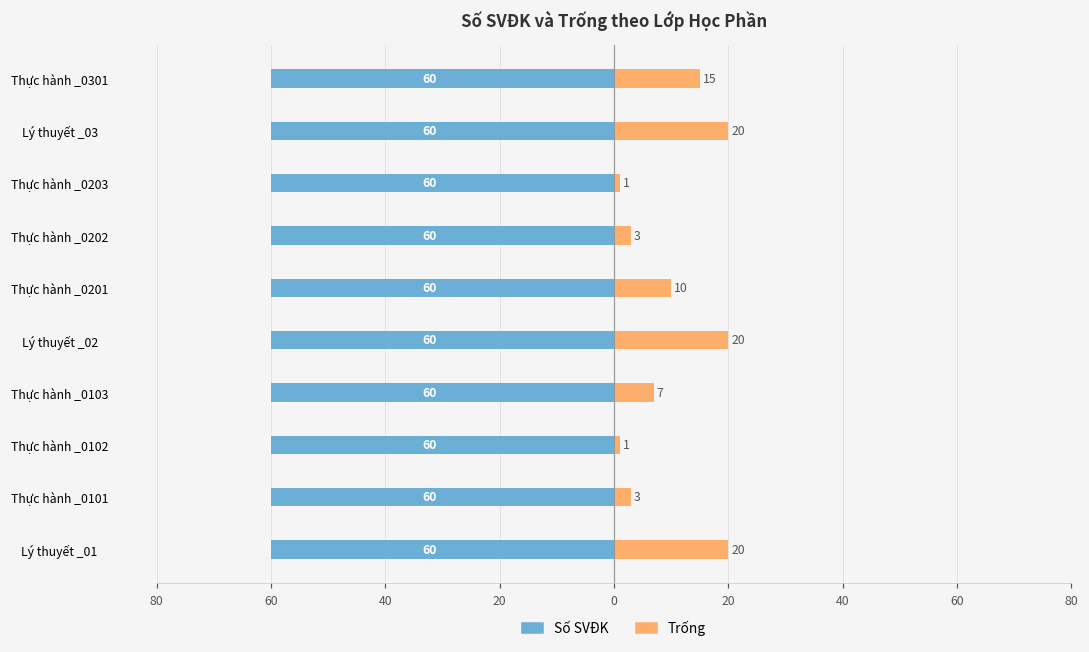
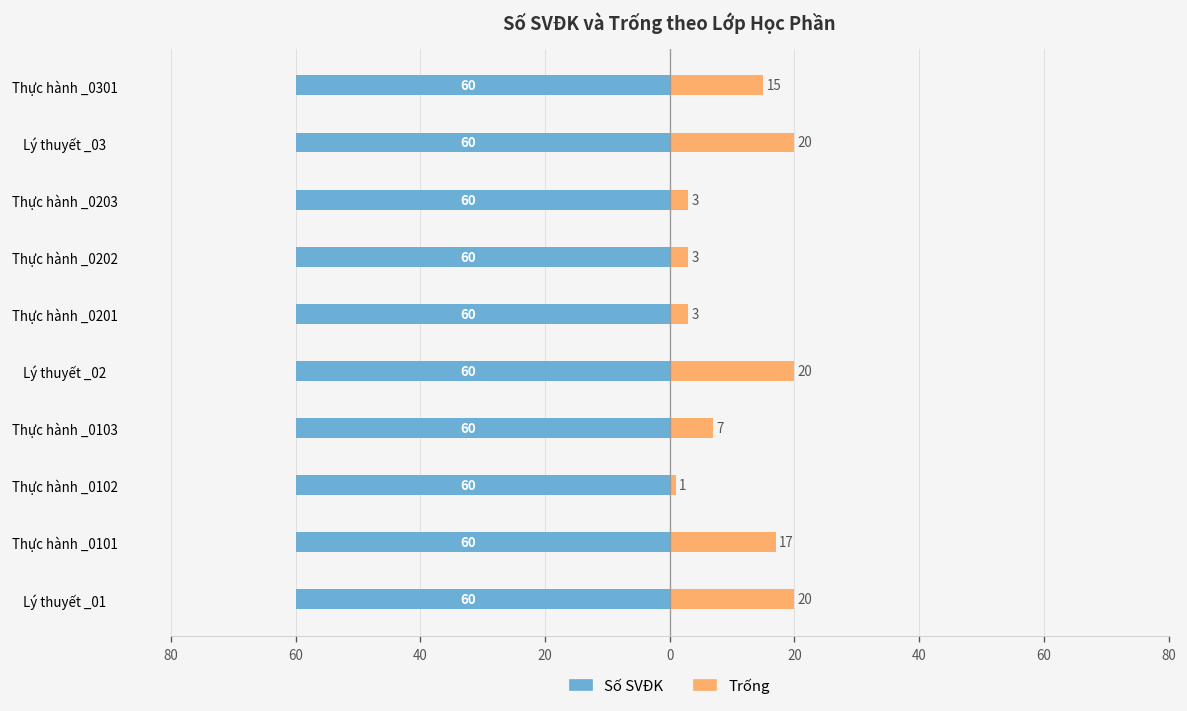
Trống, Thực hành _0203: 1 -> 3
Trống, Thực hành _0201: 10 -> 3
Trống, Thực hành _0101: 3 -> 17
